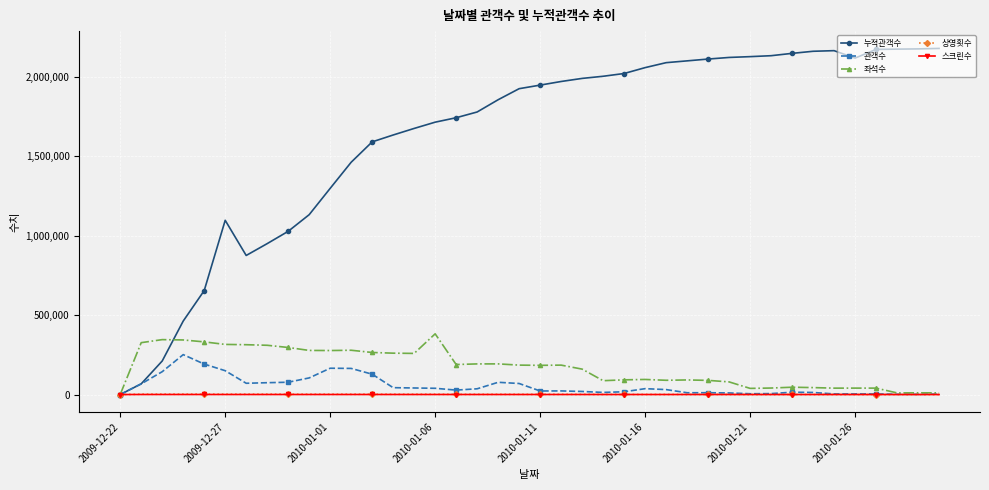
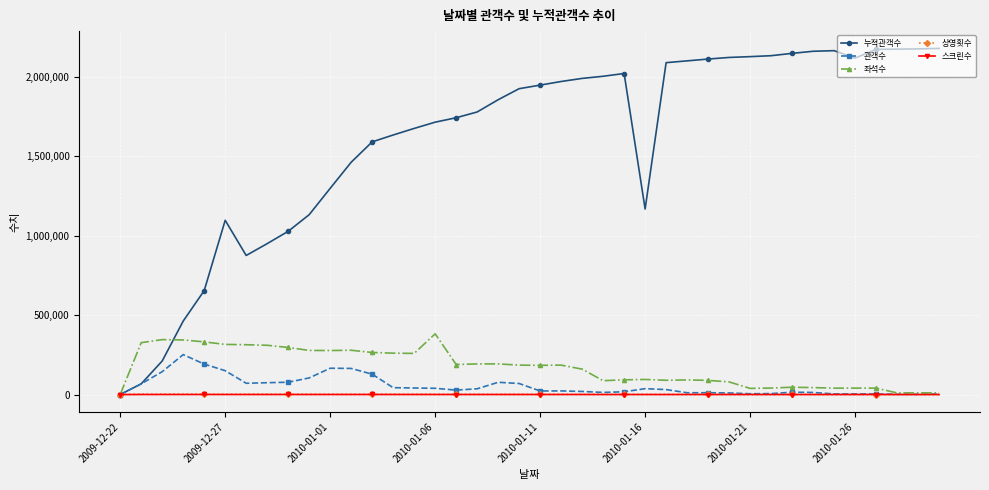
누적관객수, 2010-01-16: 2,060,000 -> 1,170,000
